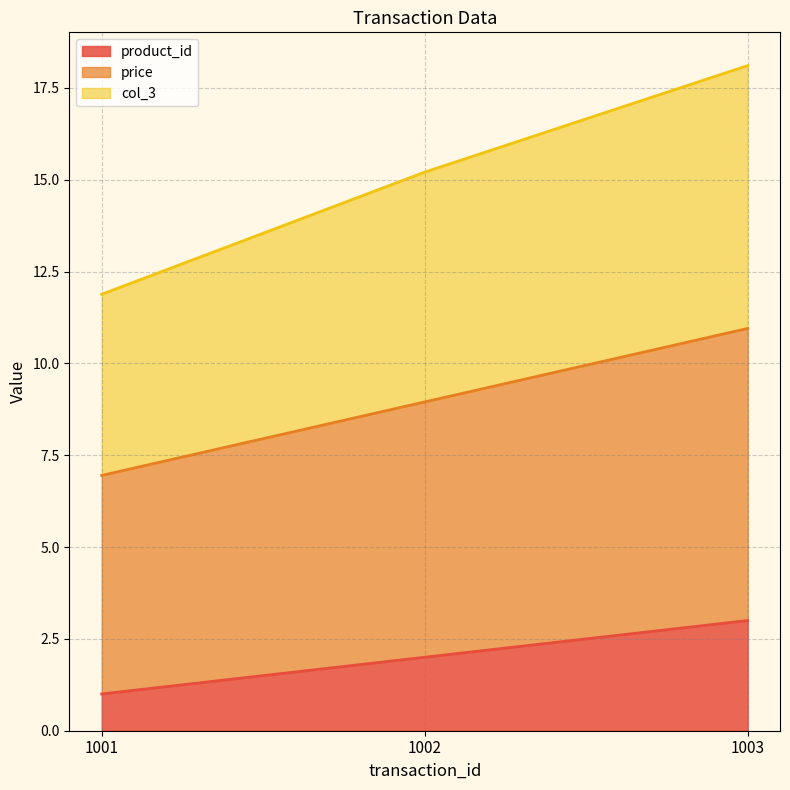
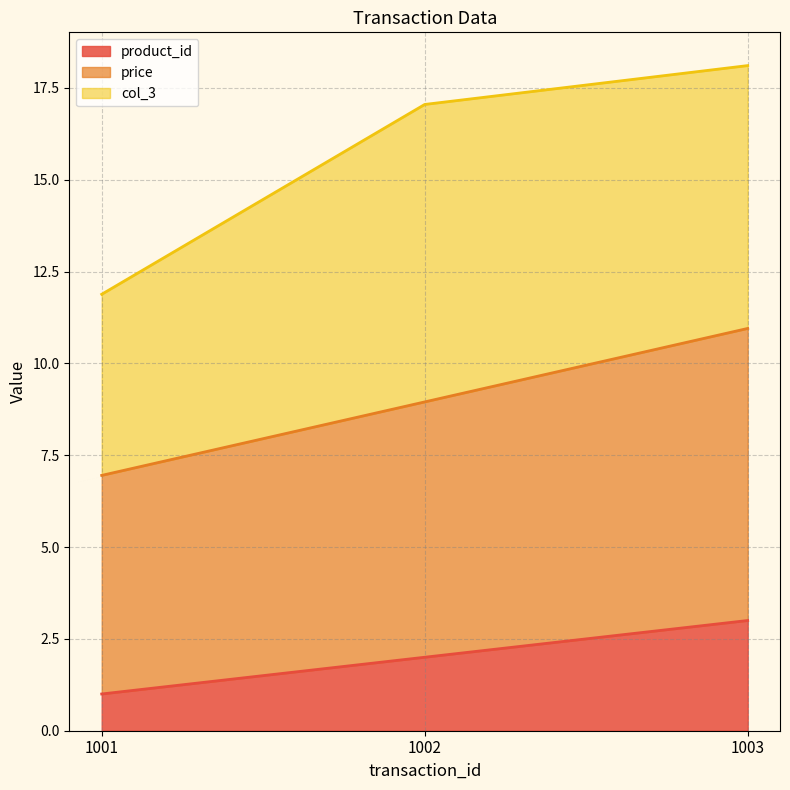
col_3, 1002: 6.3 -> 8.1
